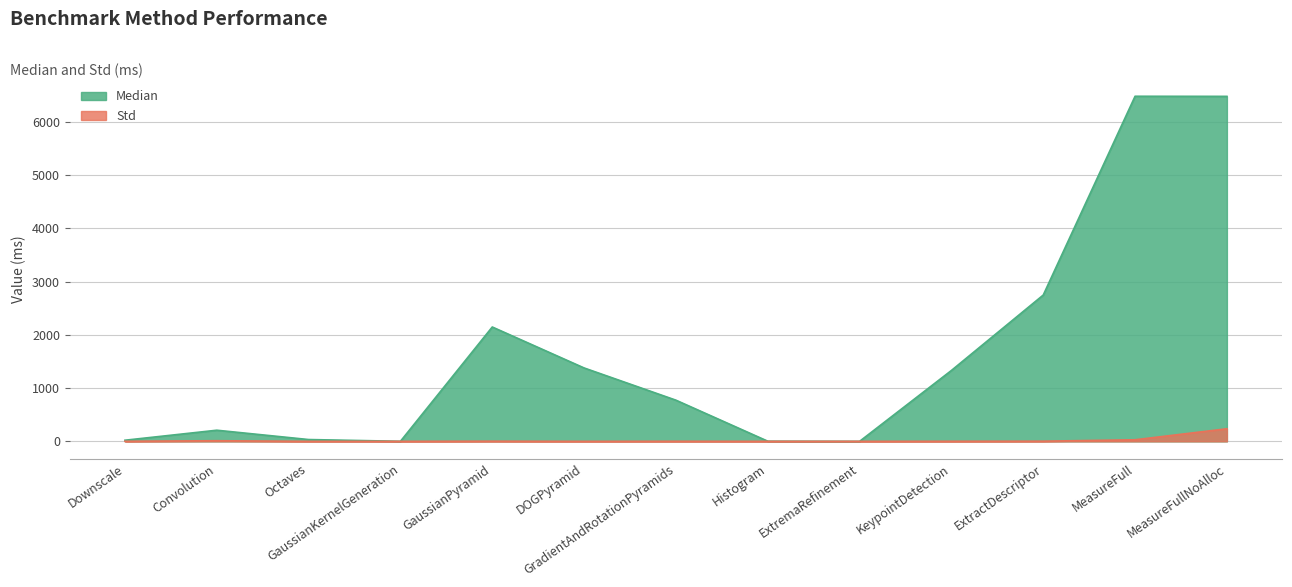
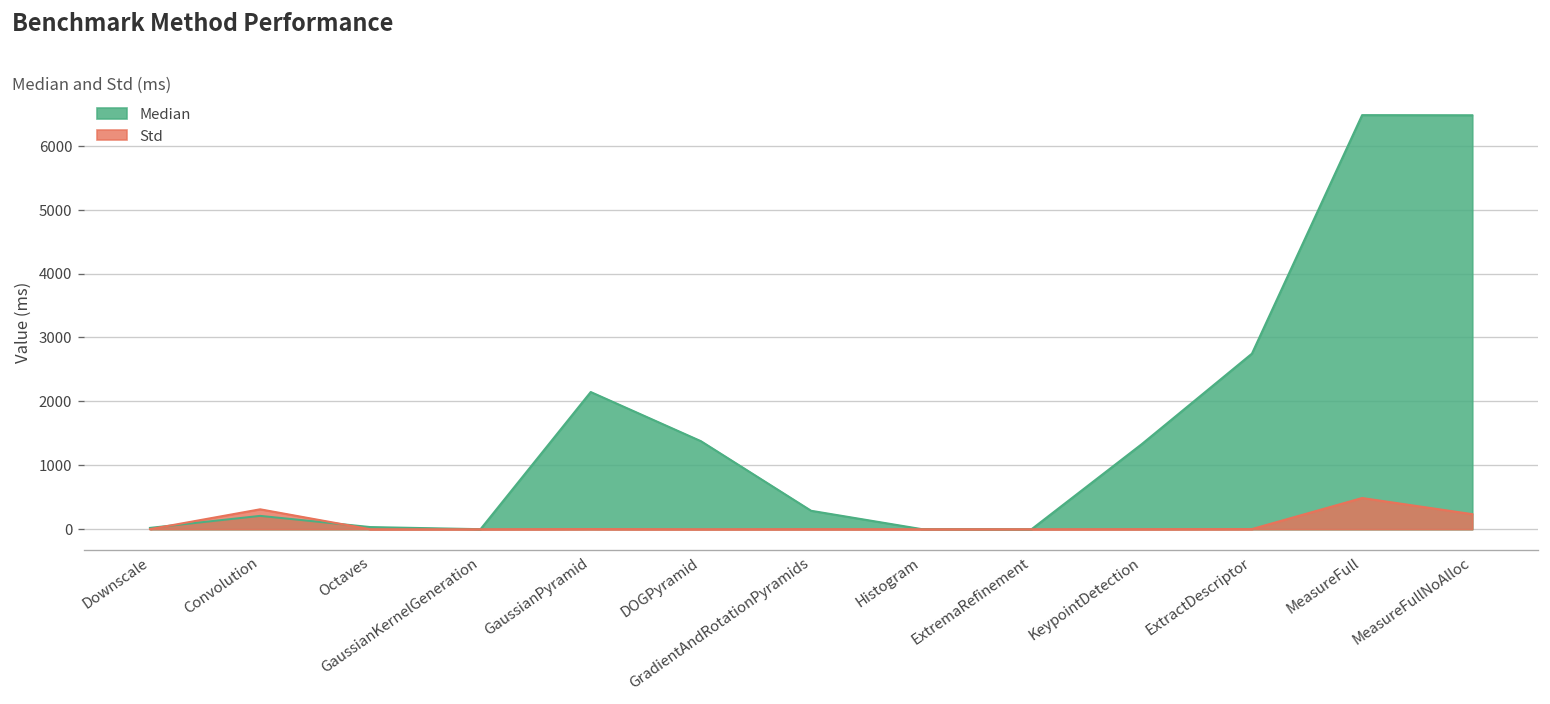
Std, Convolution: 0 -> 300
Median, GradientAndRotationPyramids: 800 -> 300
Std, MeasureFull: 0 -> 500
